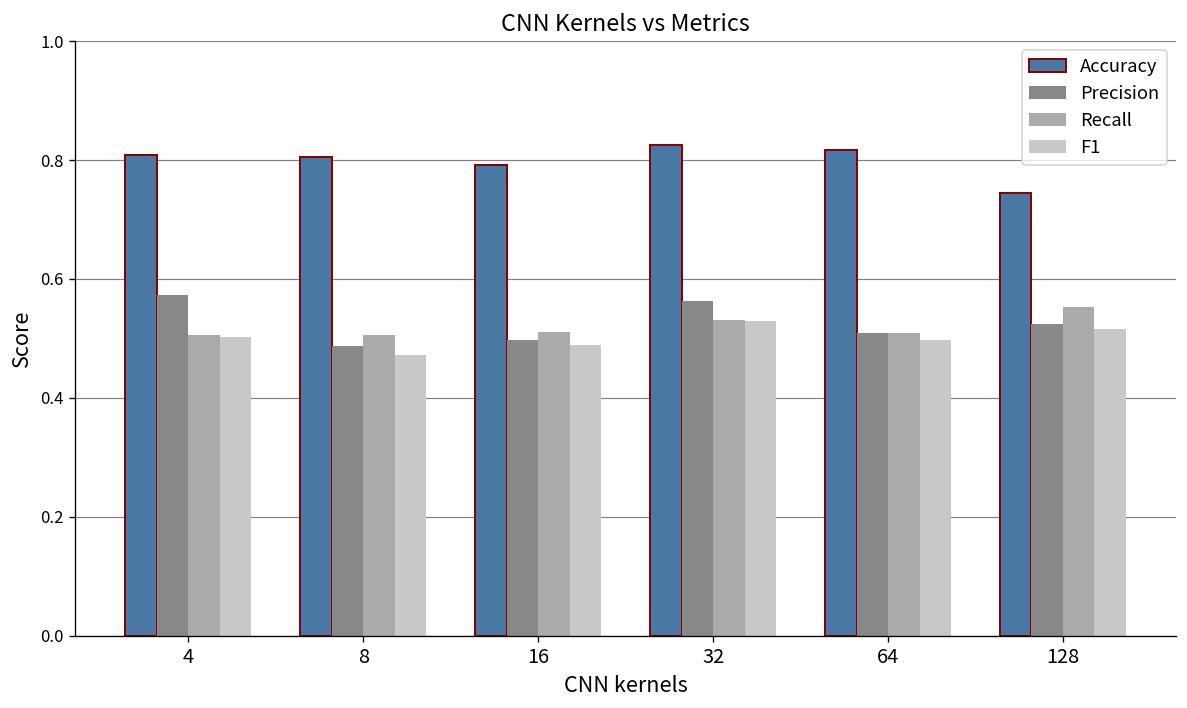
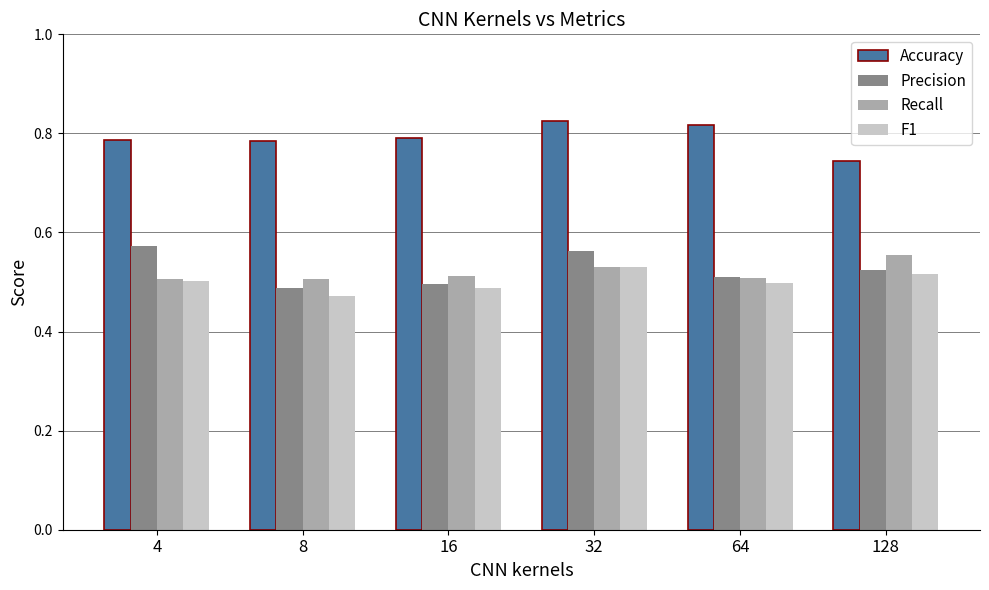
Accuracy, 4: 0.81 -> 0.79
Accuracy, 8: 0.80 -> 0.78
